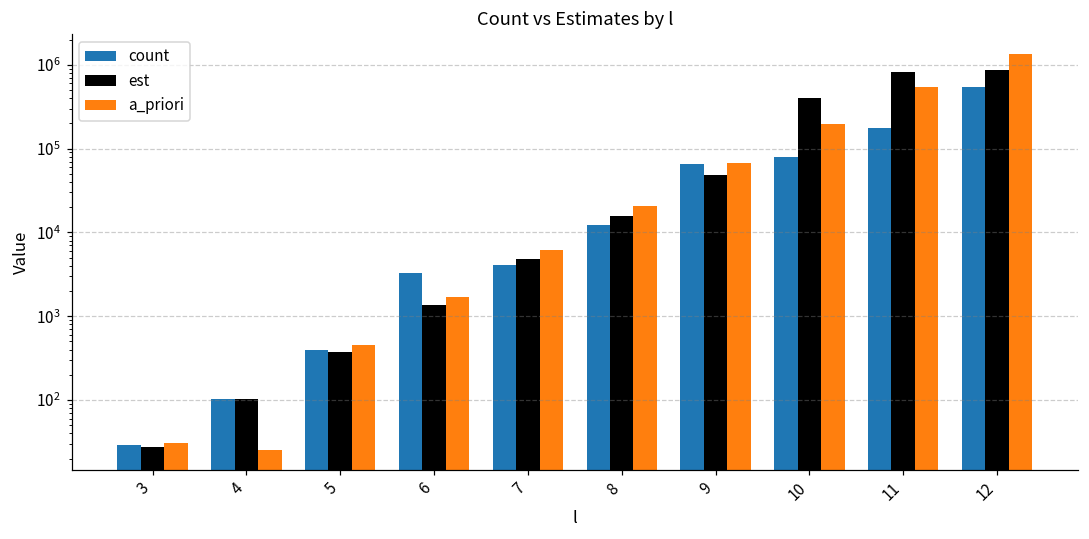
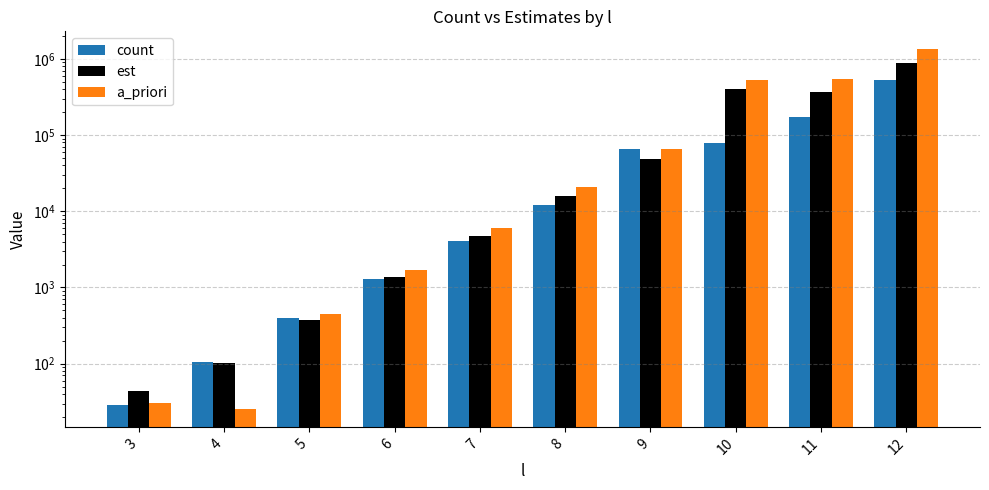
est, 3: 28 -> 40
count, 6: 3300 -> 1300
a_priori, 10: 200000 -> 500000
est, 11: 800000 -> 400000
